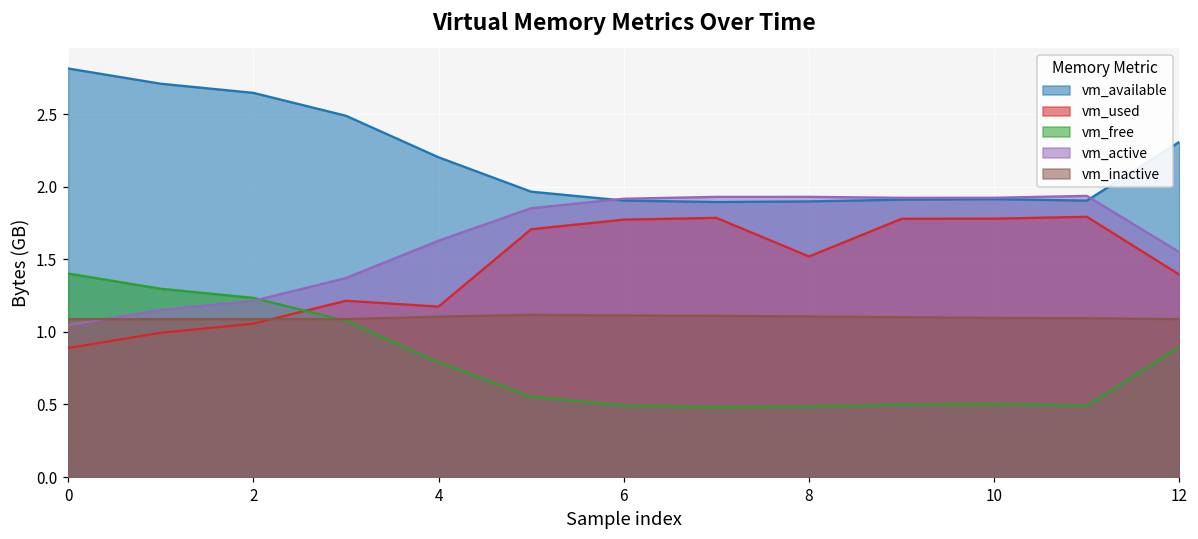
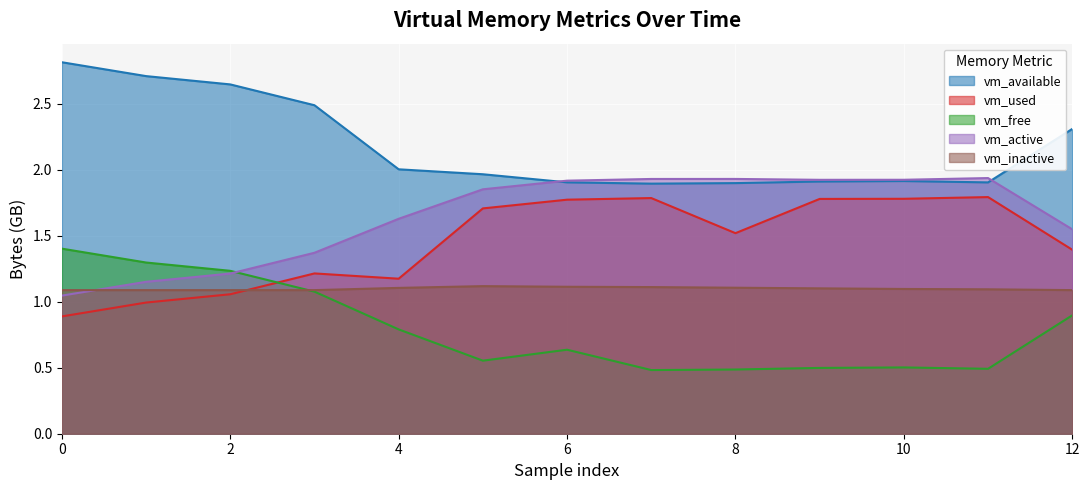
vm_available, 4: 2.20 -> 2.00
vm_free, 6: 0.49 -> 0.64
